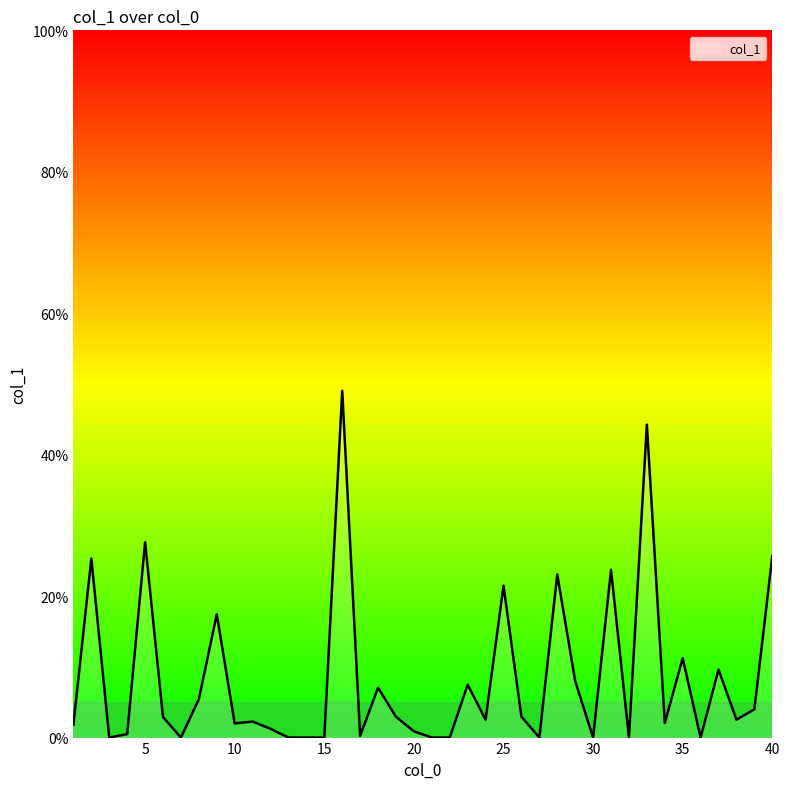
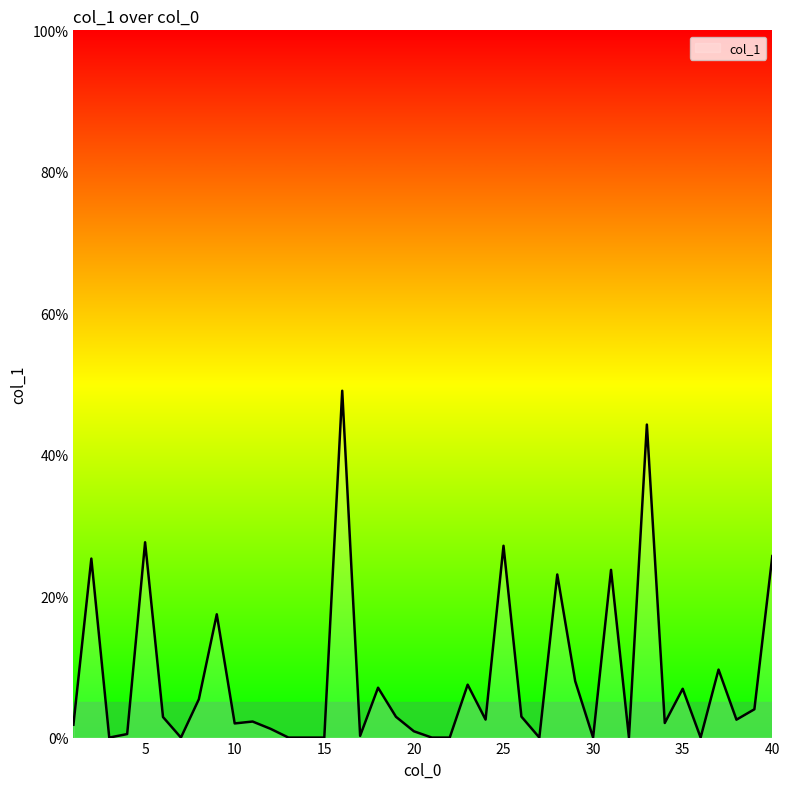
25: 21% -> 27%
35: 11% -> 7%
